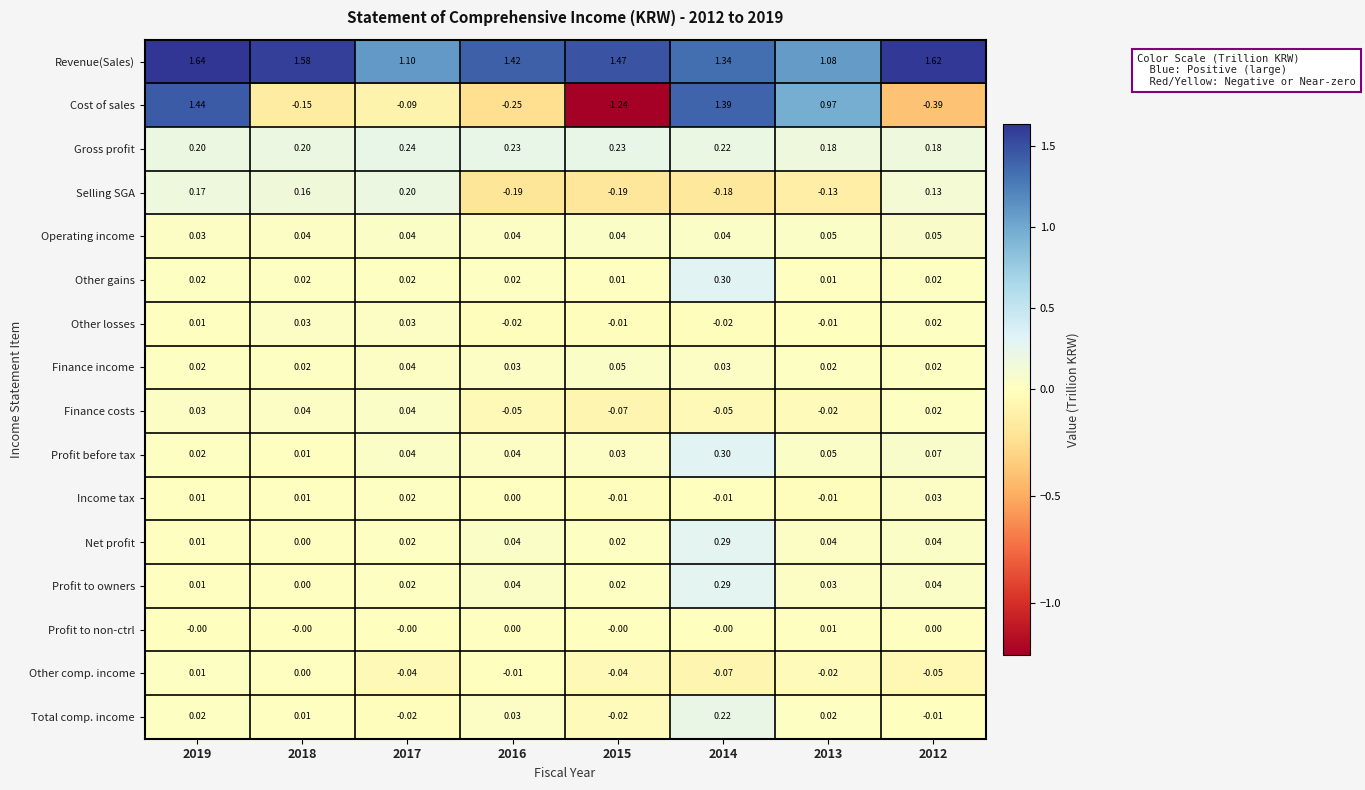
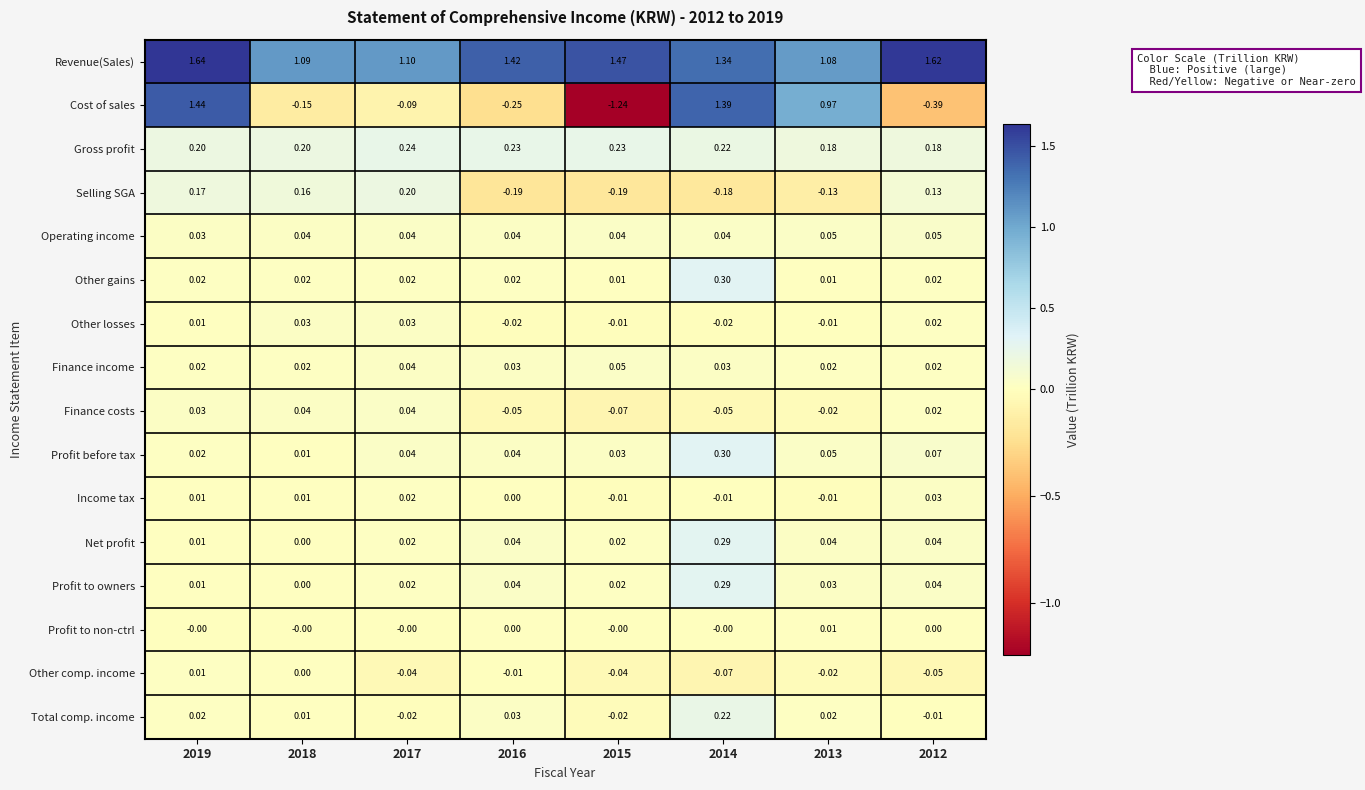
Revenue(Sales), 2018: 1.58 -> 1.09
